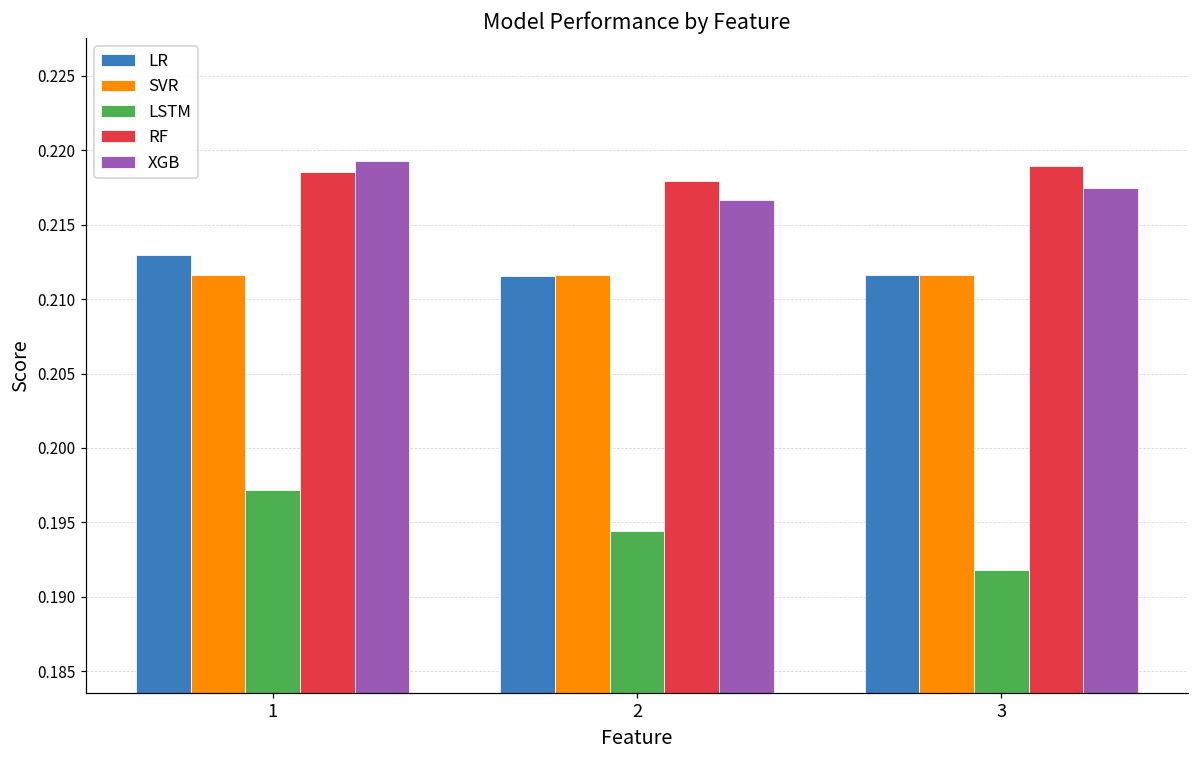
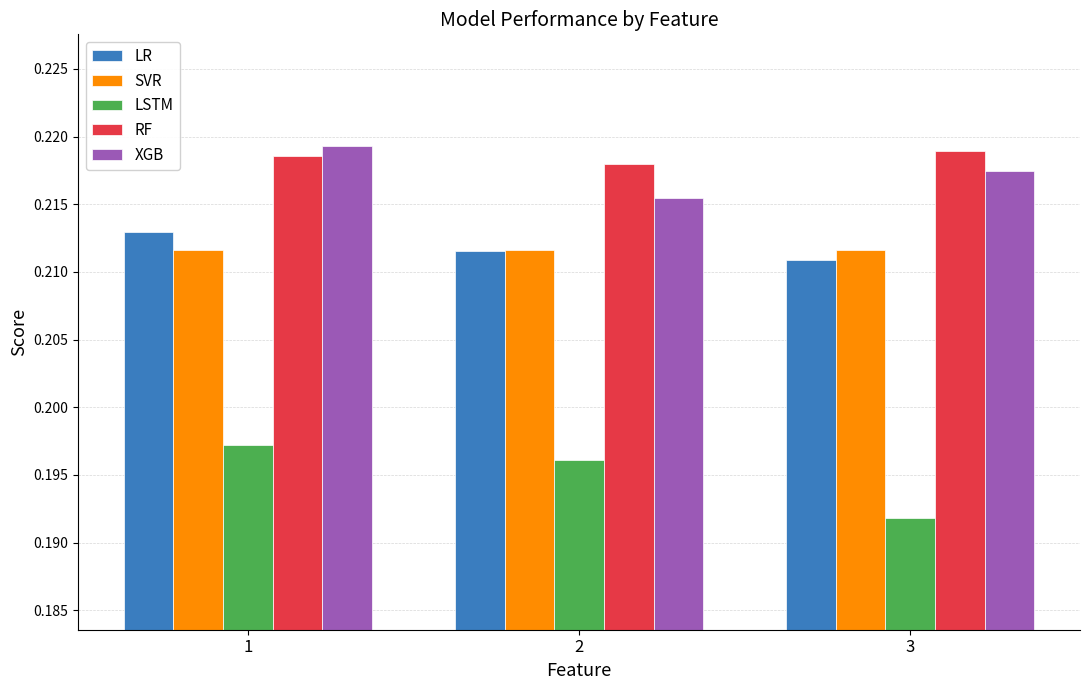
LSTM, 2: 0.1944 -> 0.1961
XGB, 2: 0.2167 -> 0.2155
LR, 3: 0.2116 -> 0.2109
